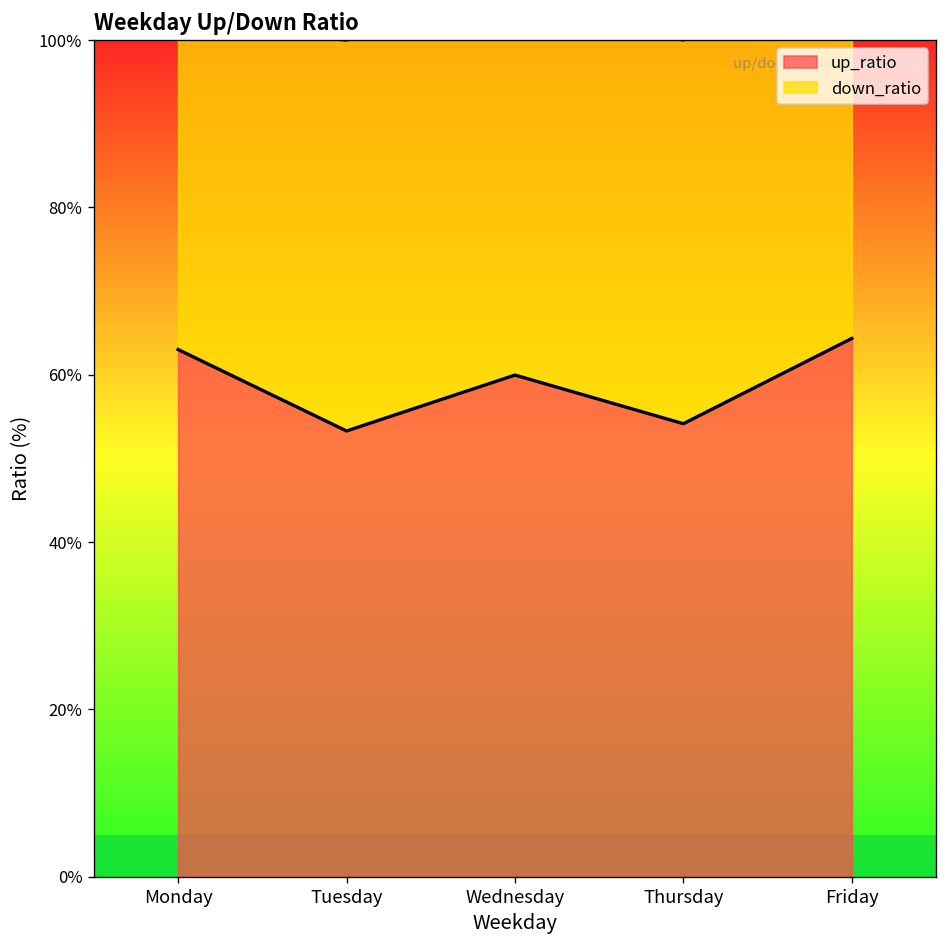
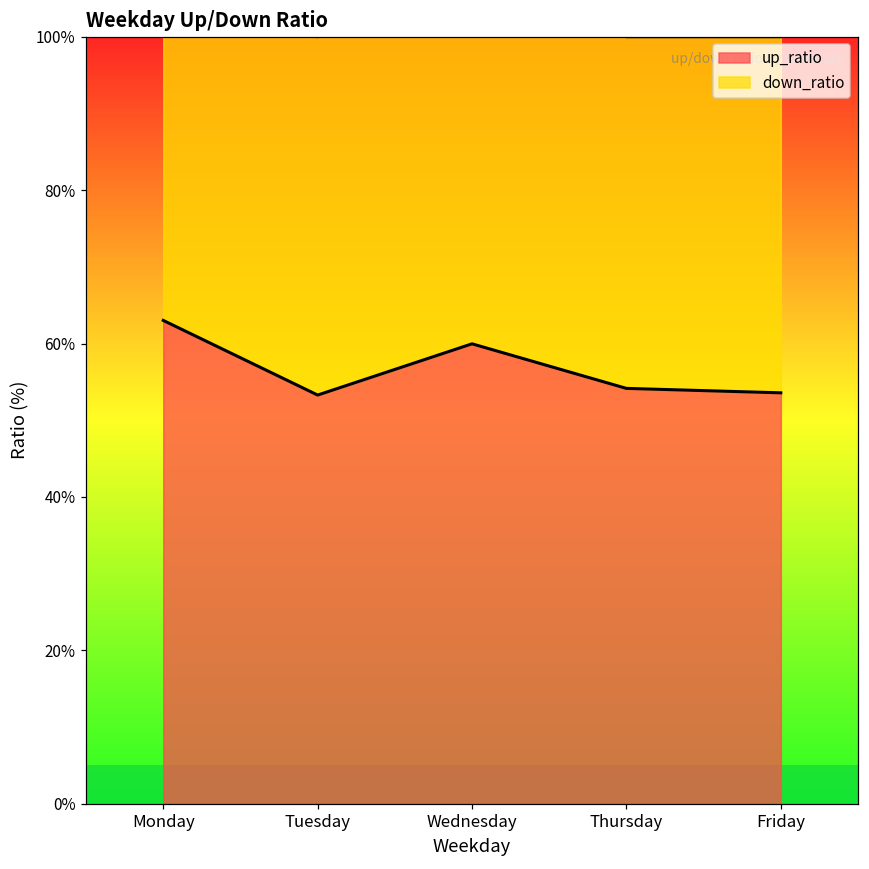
up_ratio, Friday: 64% -> 54%
